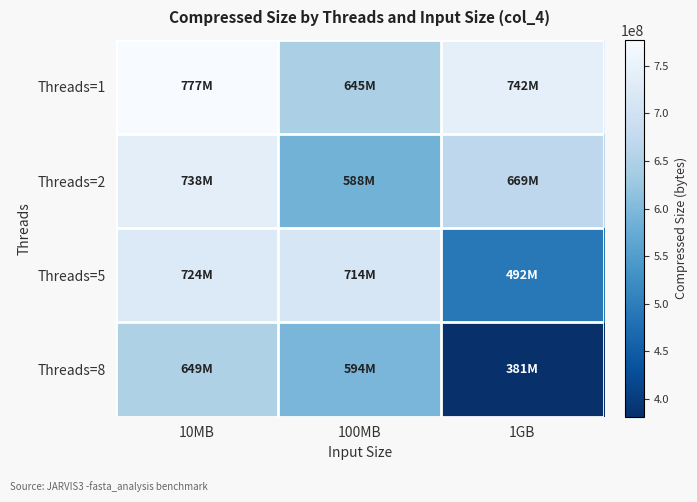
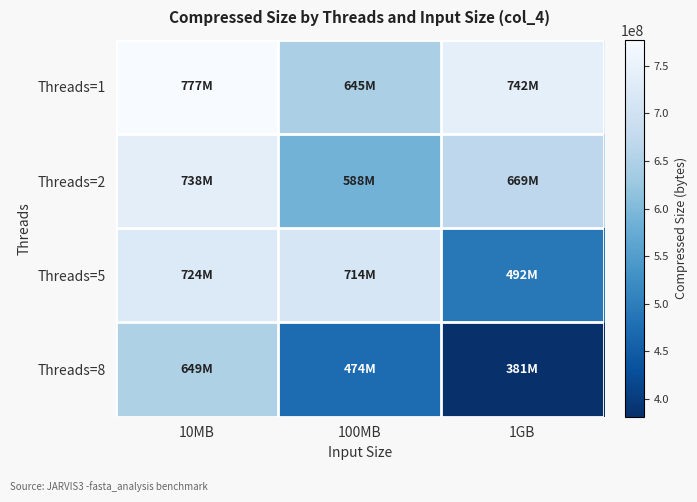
Threads=8, 100MB: 594M -> 474M
